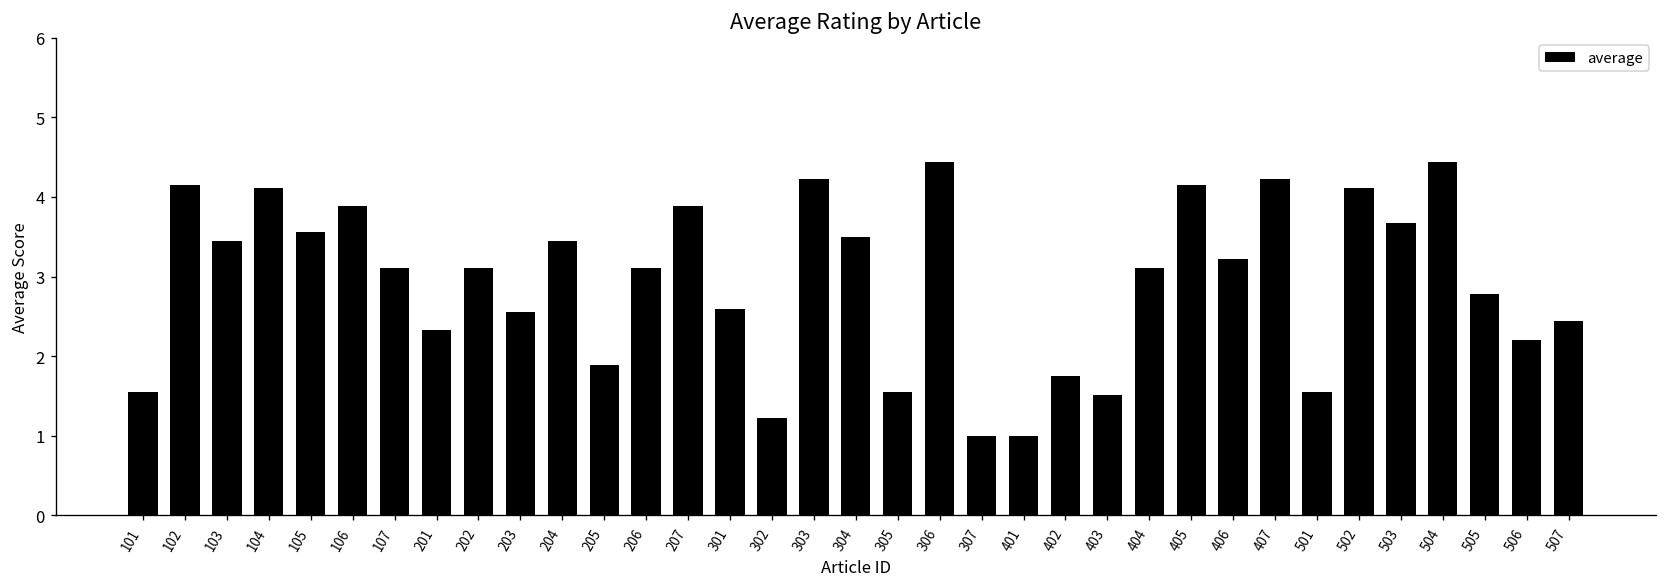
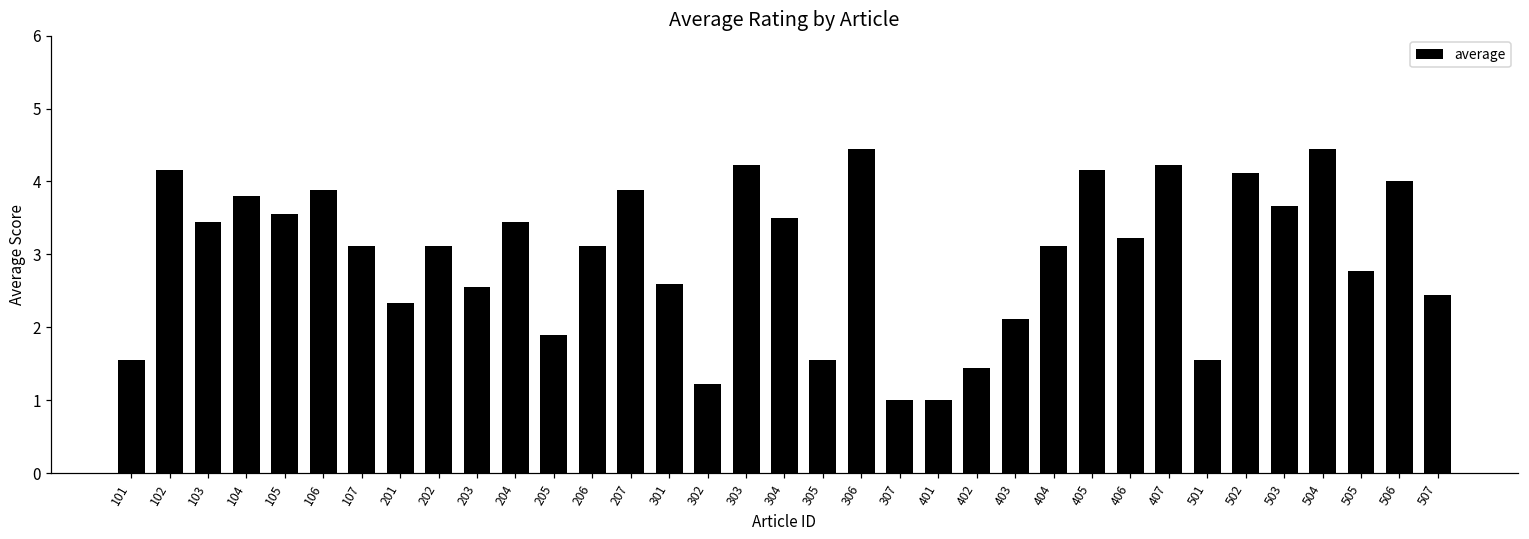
104: 4.1 -> 3.8
402: 1.8 -> 1.5
403: 1.5 -> 2.1
506: 2.2 -> 4.0
